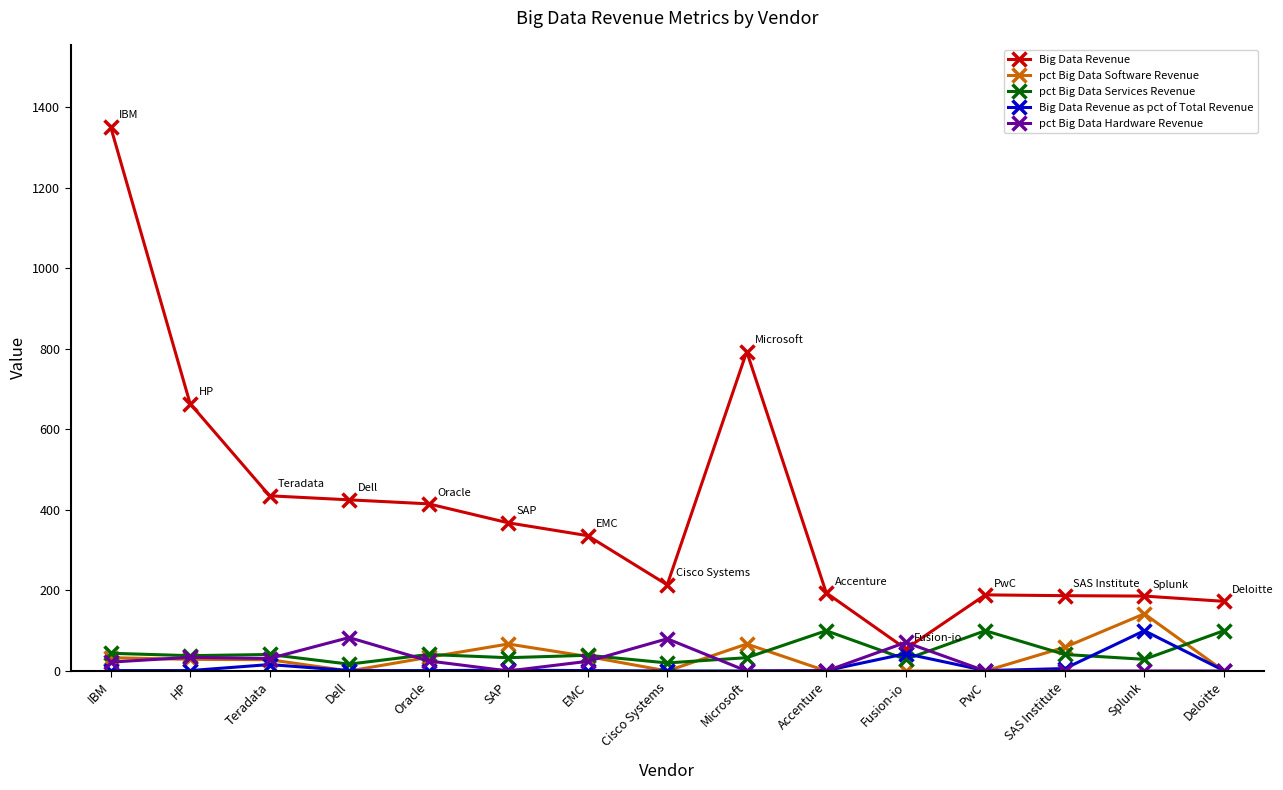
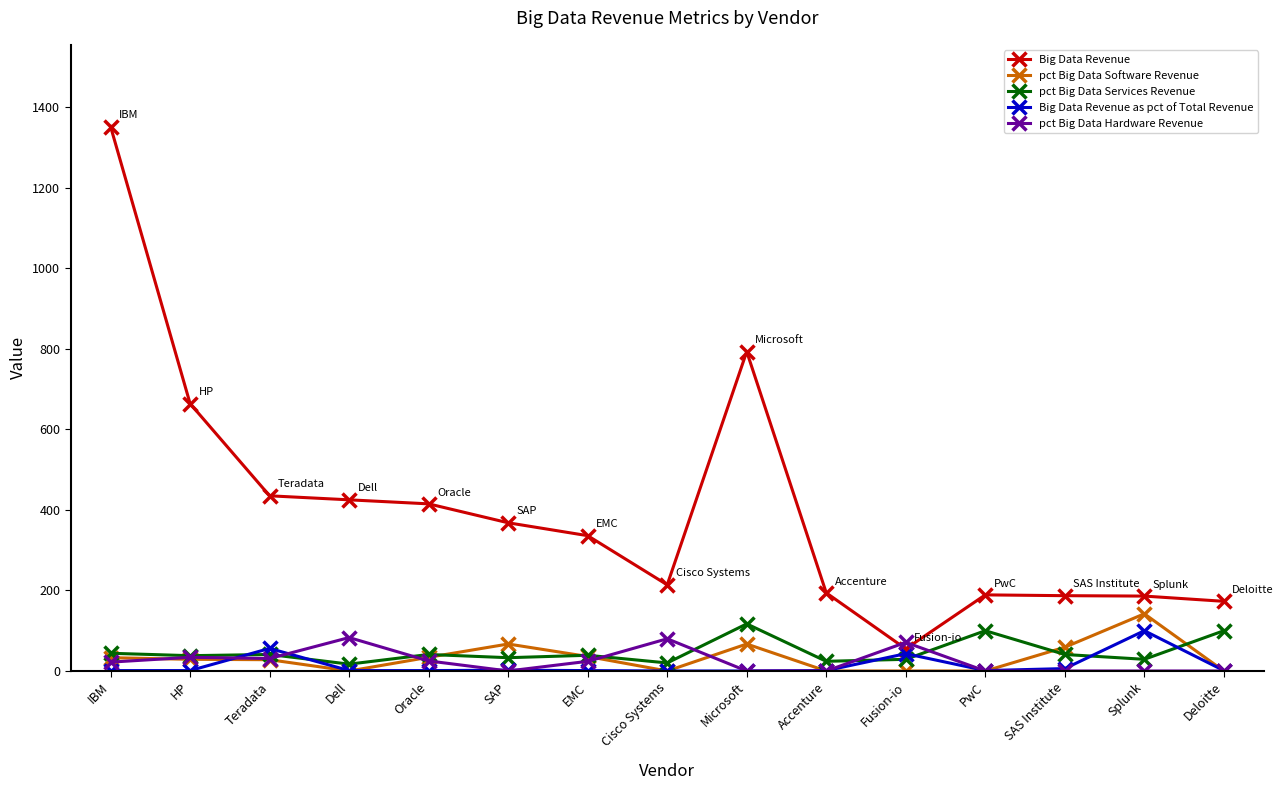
Big Data Revenue as pct of Total Revenue, Teradata: 20 -> 60
pct Big Data Services Revenue, Microsoft: 30 -> 120
pct Big Data Services Revenue, Accenture: 100 -> 20
